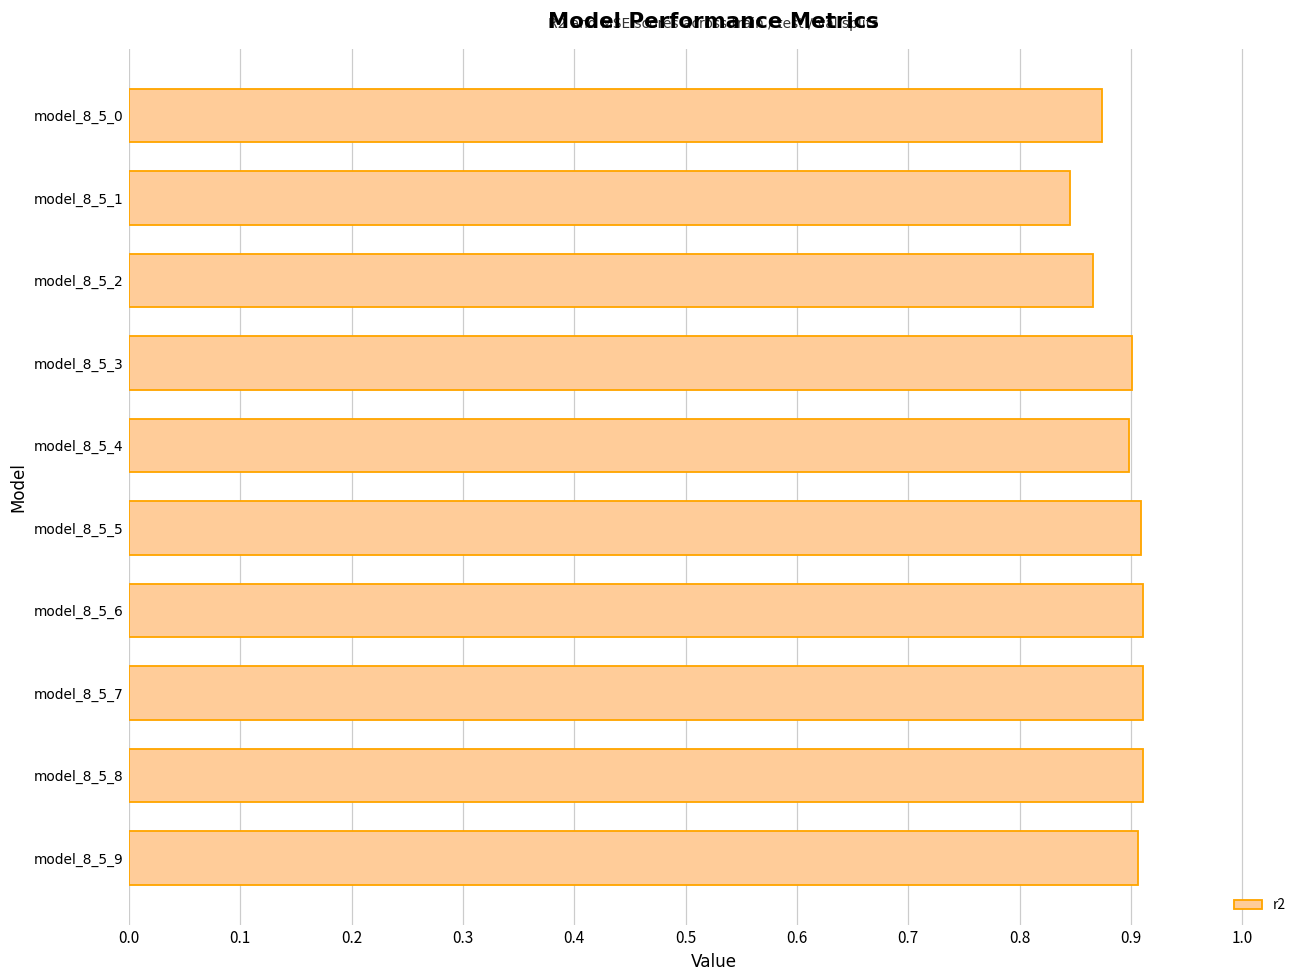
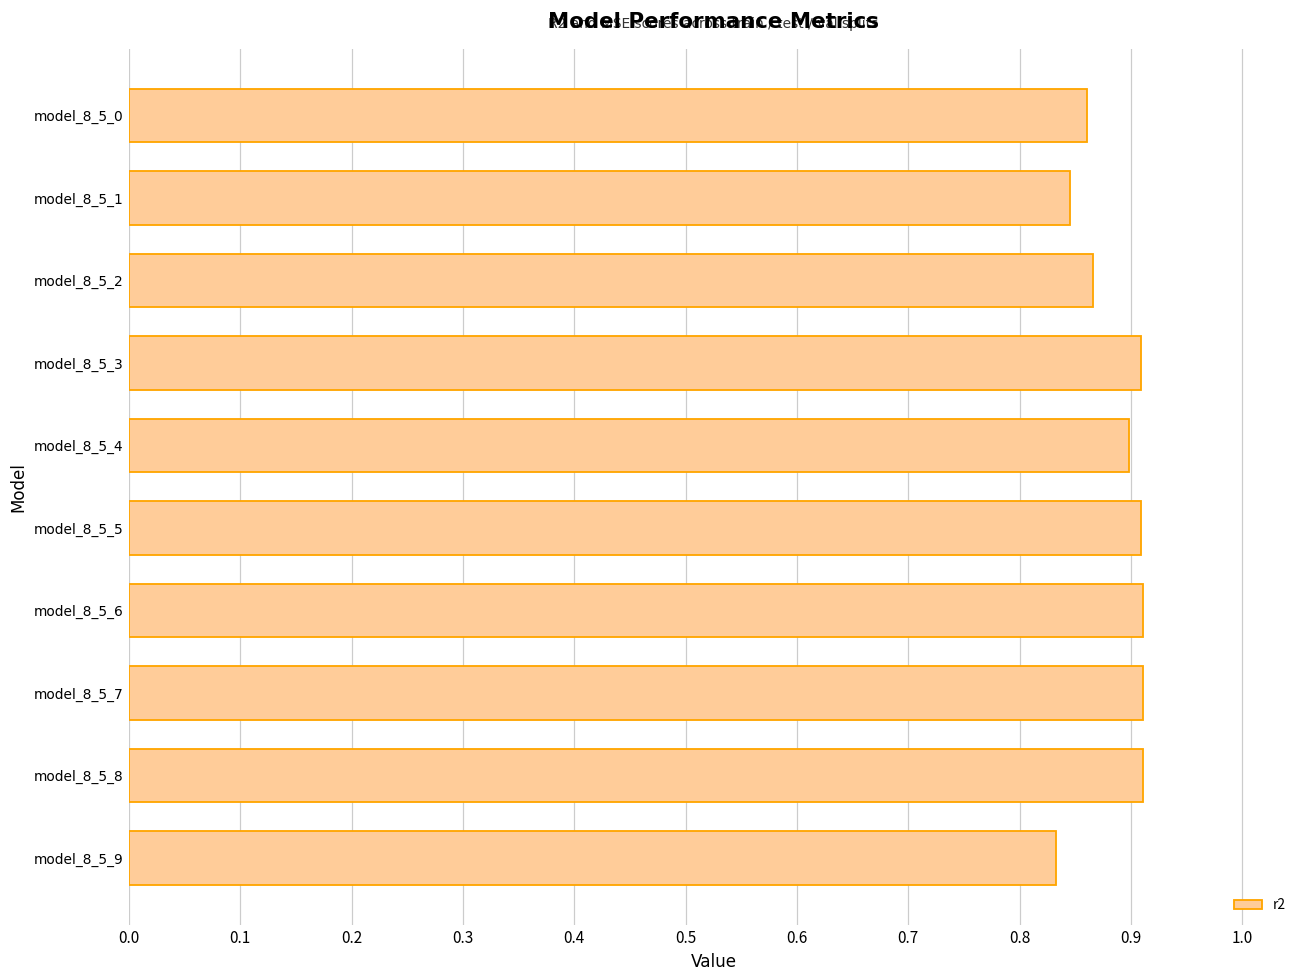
model_8_5_0: 0.874 -> 0.860
model_8_5_3: 0.901 -> 0.909
model_8_5_9: 0.906 -> 0.833
